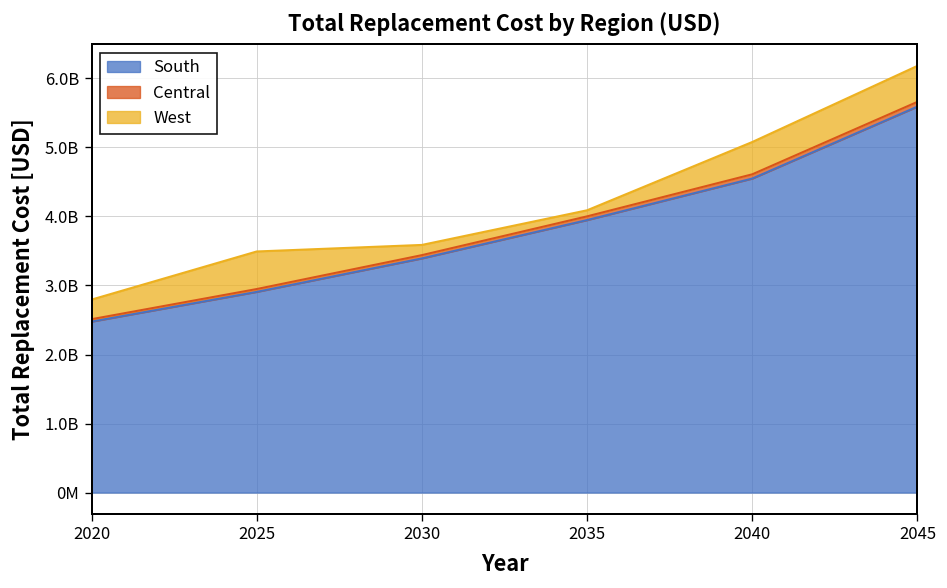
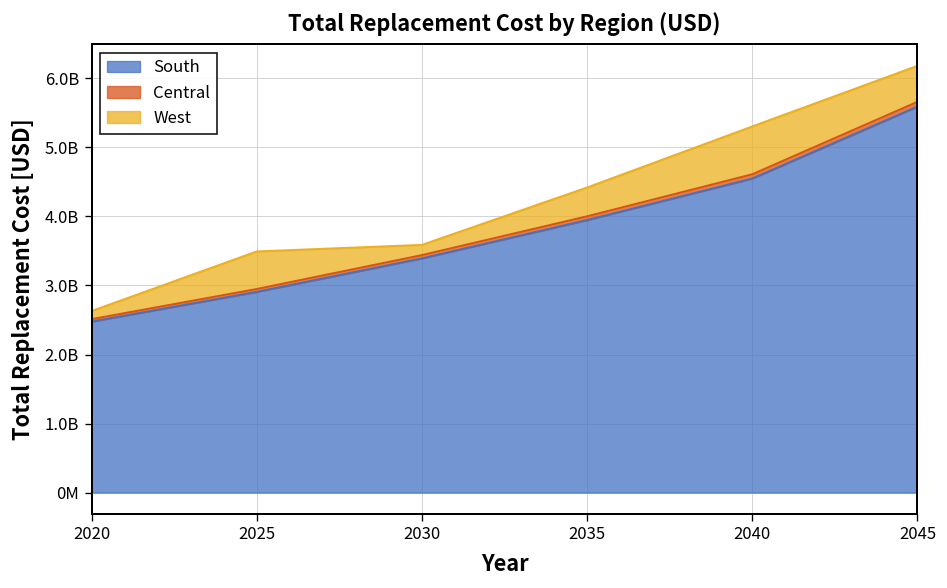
West, 2020: 300000000 -> 100000000
West, 2035: 100000000 -> 400000000
West, 2040: 500000000 -> 700000000
